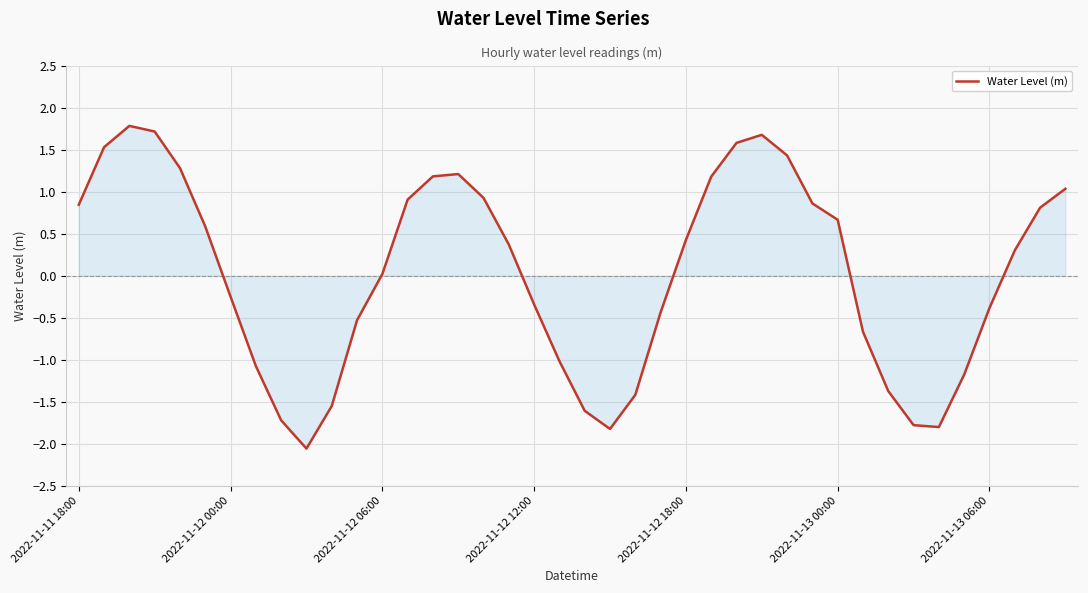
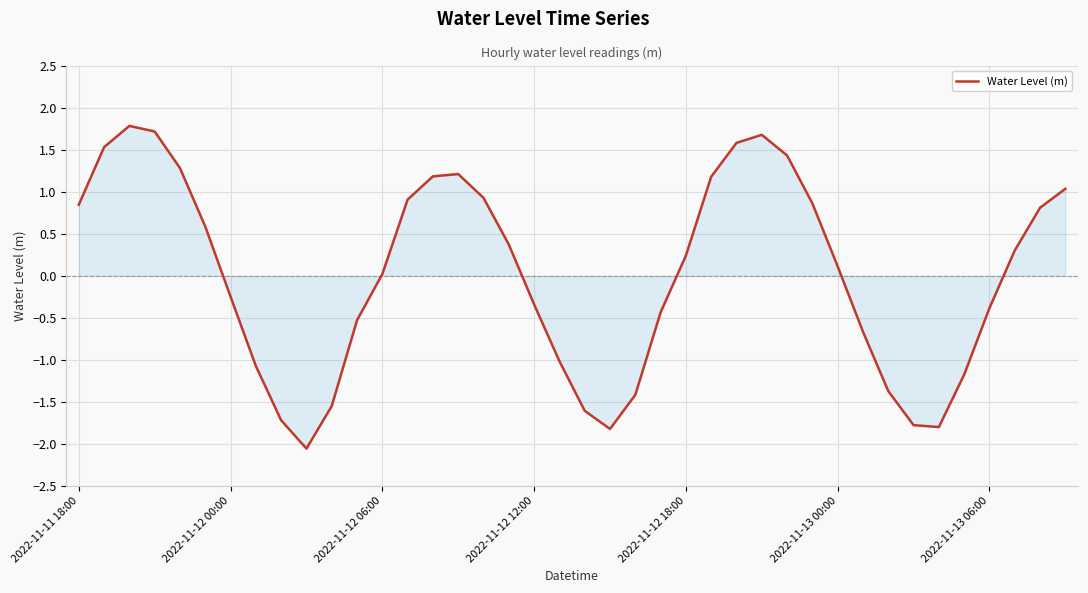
Water Level (m), 2022-11-12 18:00: 0.4 -> 0.2
Water Level (m), 2022-11-13 00:00: 0.7 -> 0.1
